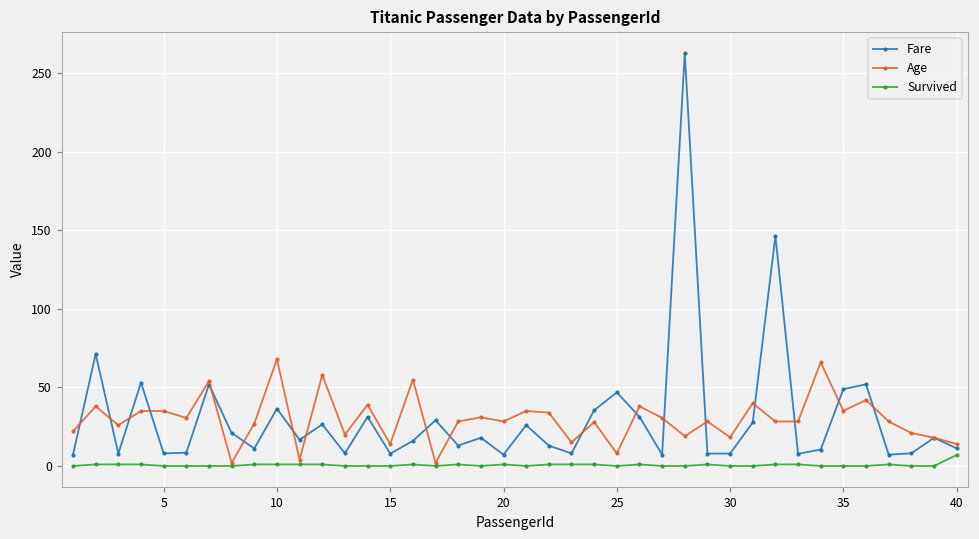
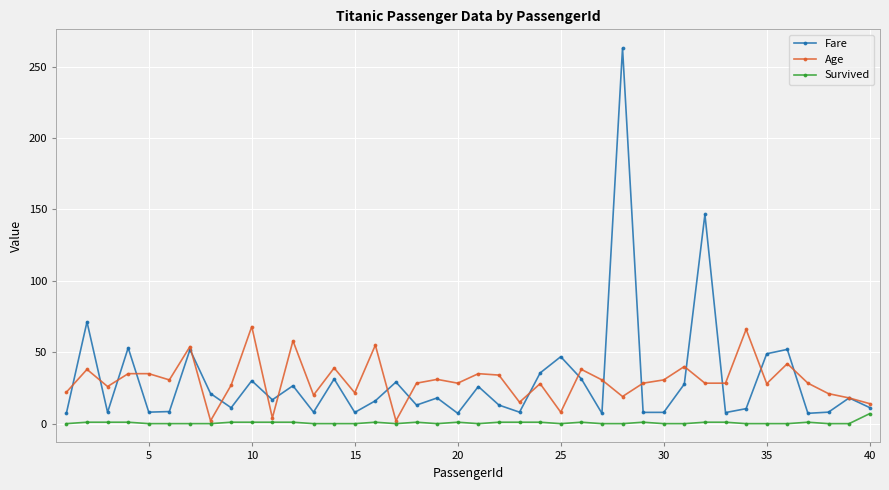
Fare, 10: 36 -> 30
Age, 15: 14 -> 22
Age, 30: 18 -> 31
Age, 35: 35 -> 28
